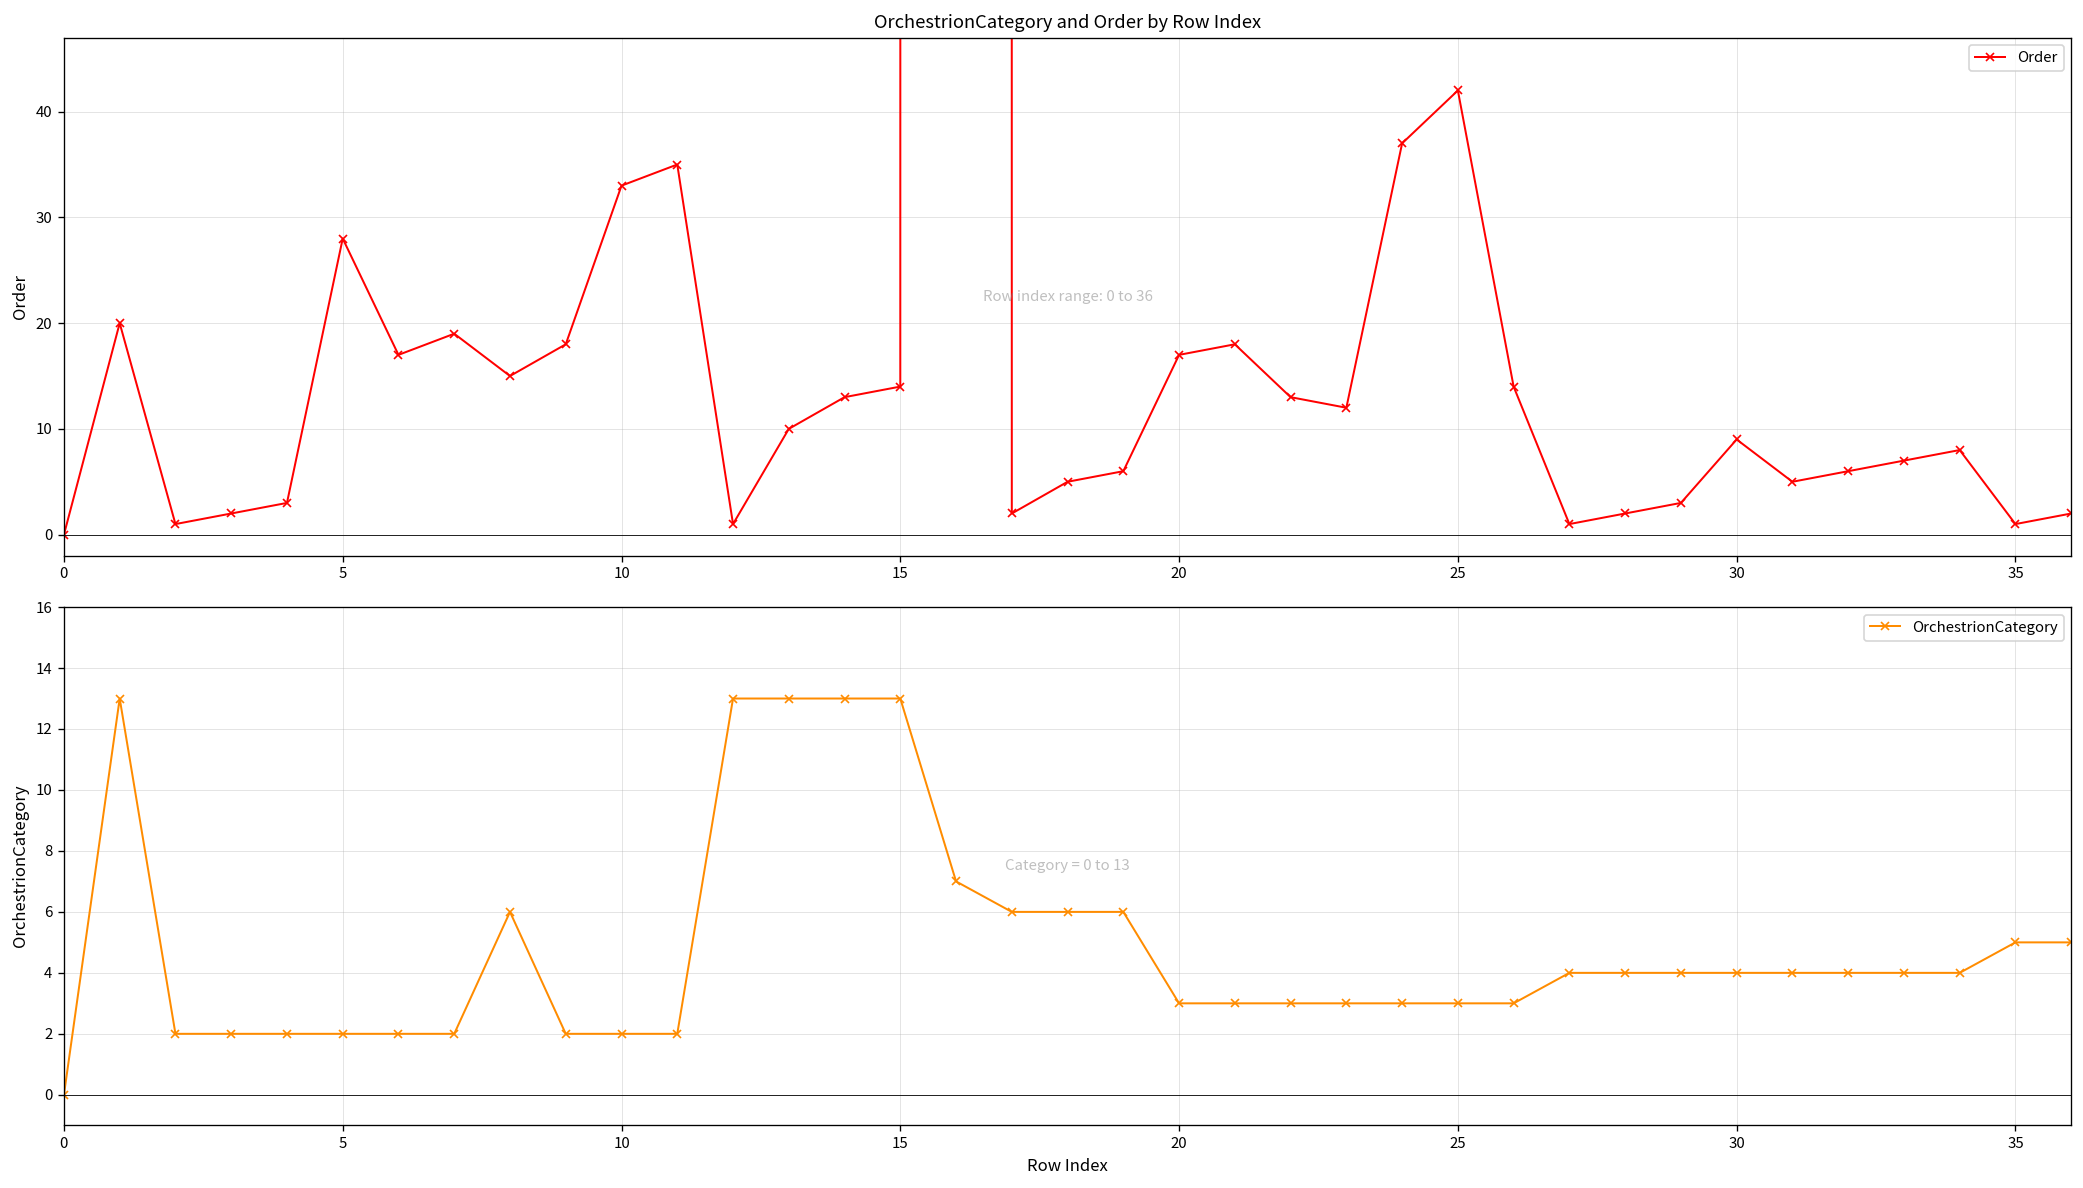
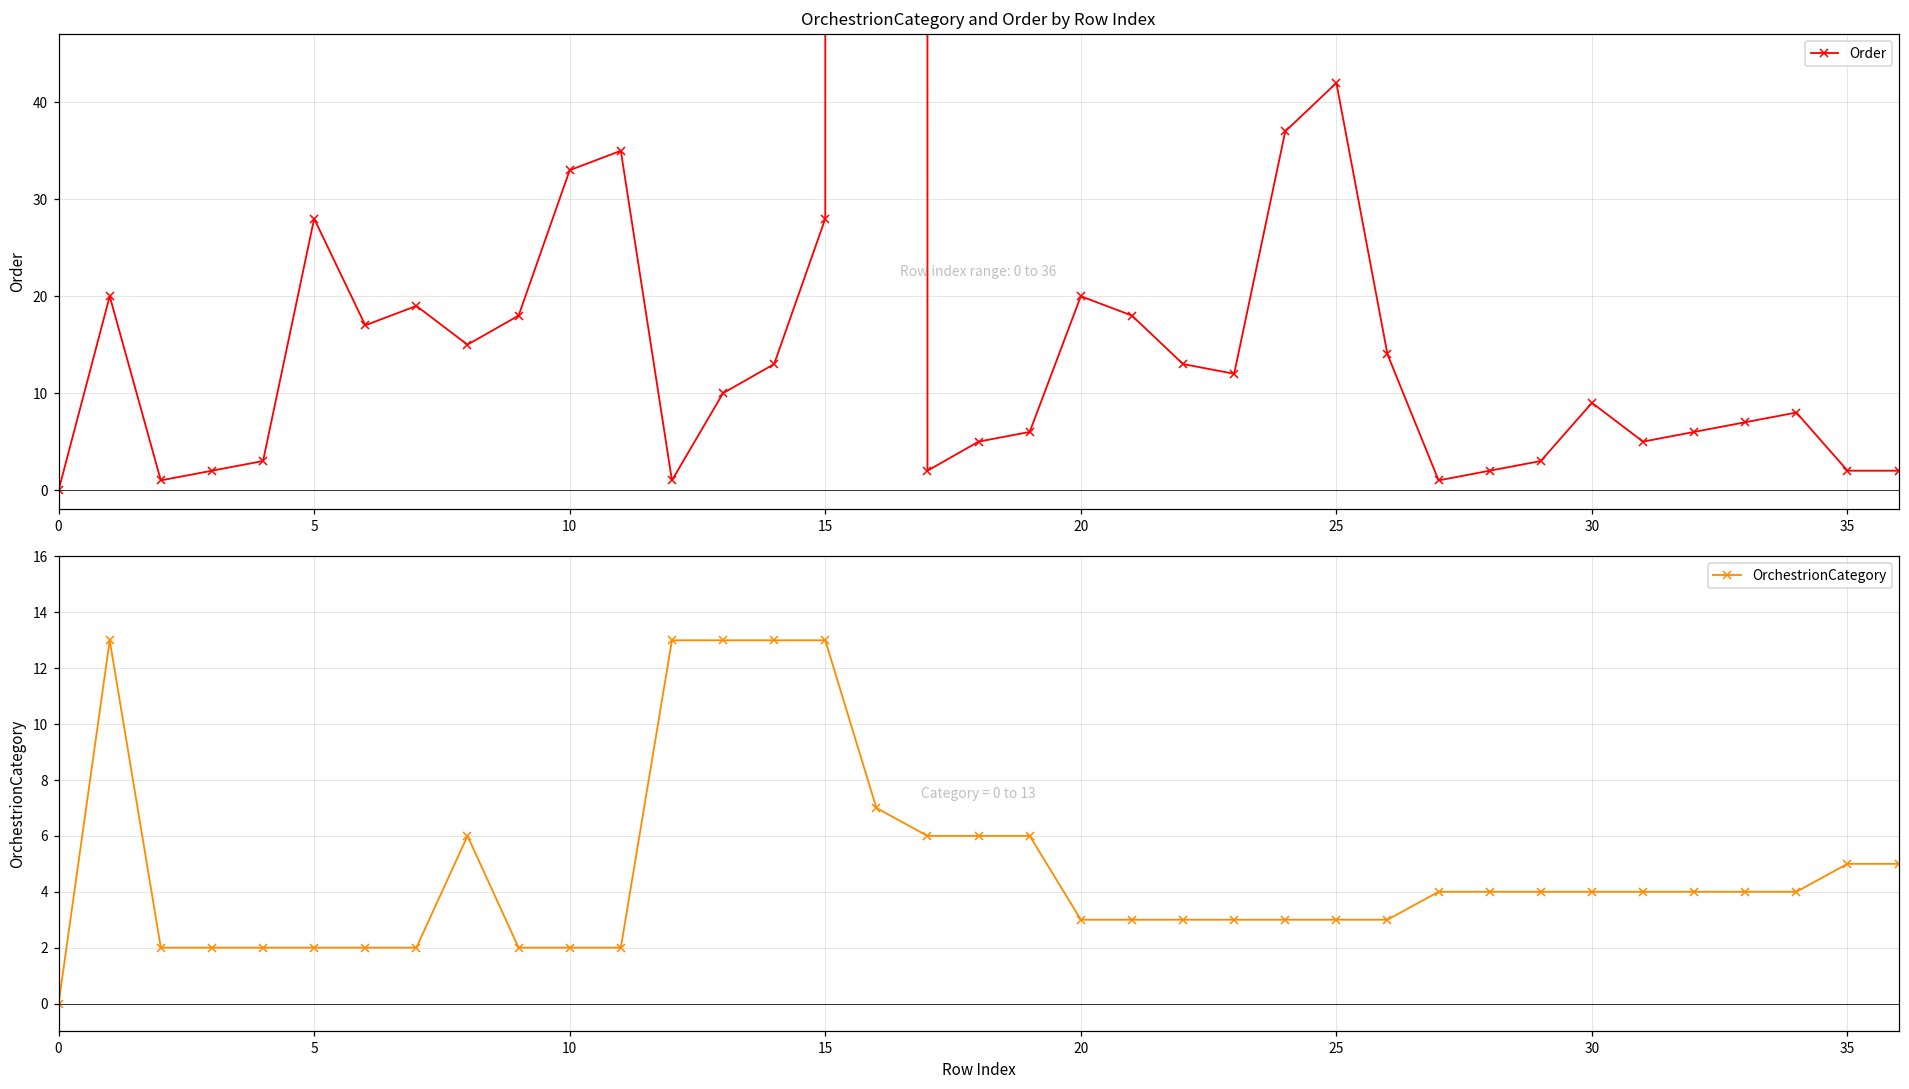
OrchestrionCategory and Order by Row Index, 15: 14 -> 28
OrchestrionCategory and Order by Row Index, 20: 17 -> 20
OrchestrionCategory and Order by Row Index, 35: 1 -> 2
